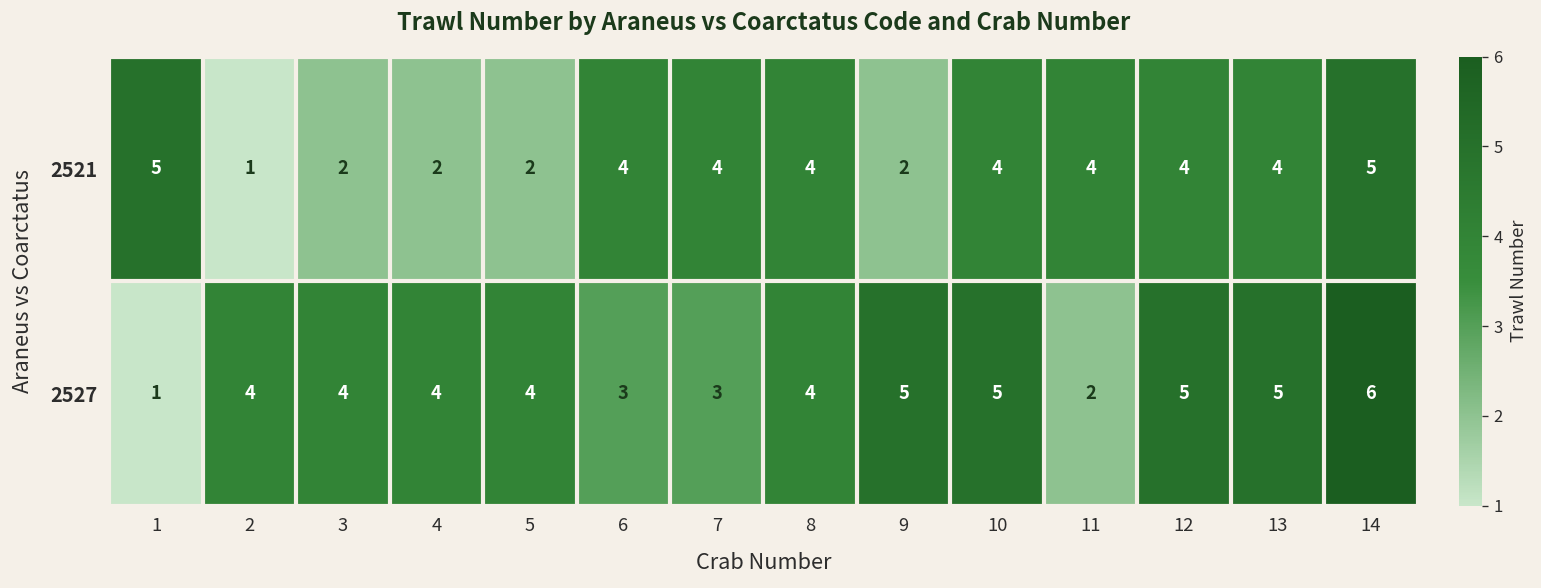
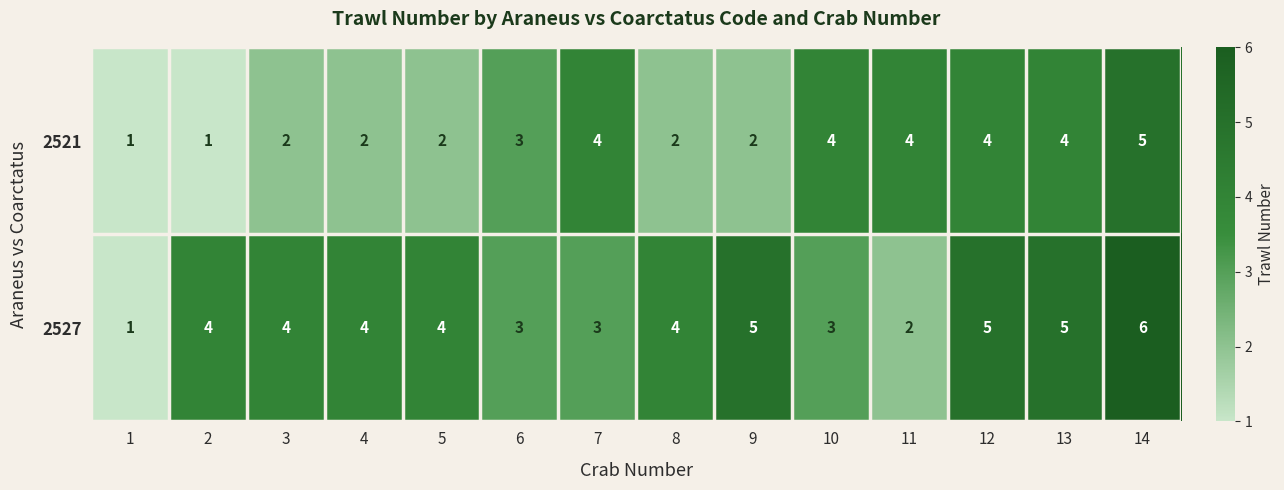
2521, 1: 5 -> 1
2521, 6: 4 -> 3
2521, 8: 4 -> 2
2527, 10: 5 -> 3
